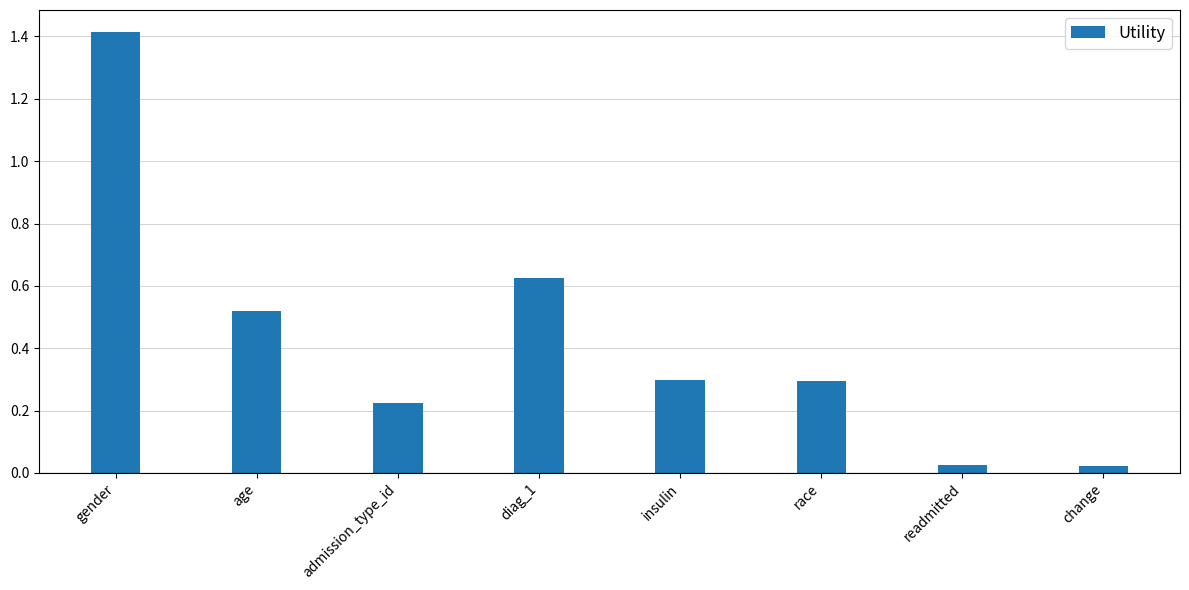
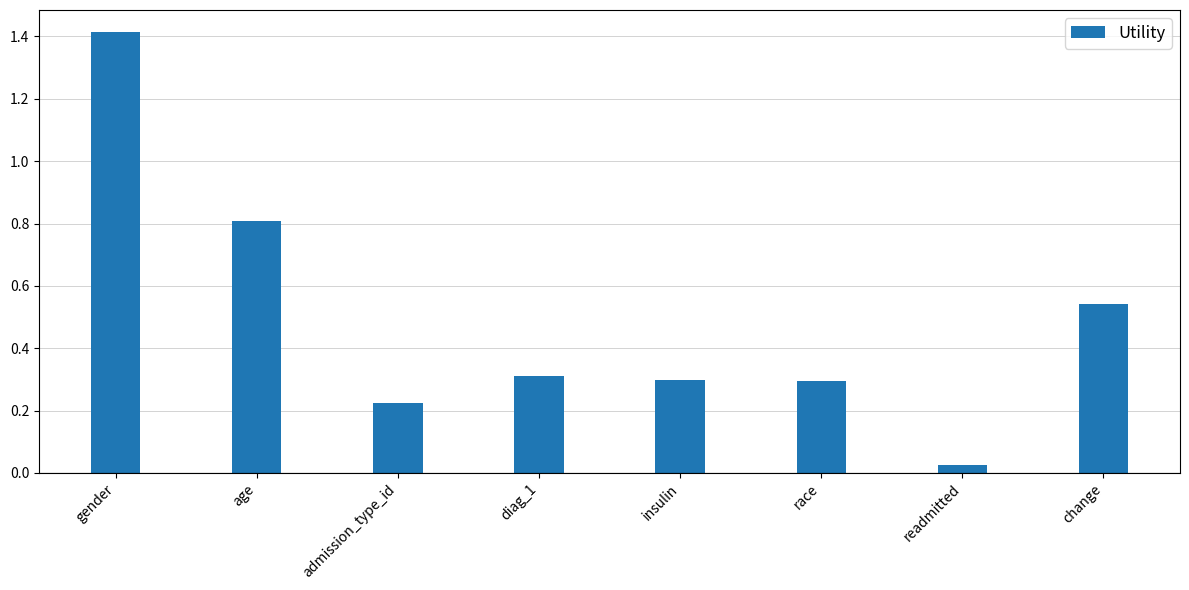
age: 0.52 -> 0.81
diag_1: 0.63 -> 0.31
change: 0.02 -> 0.54
